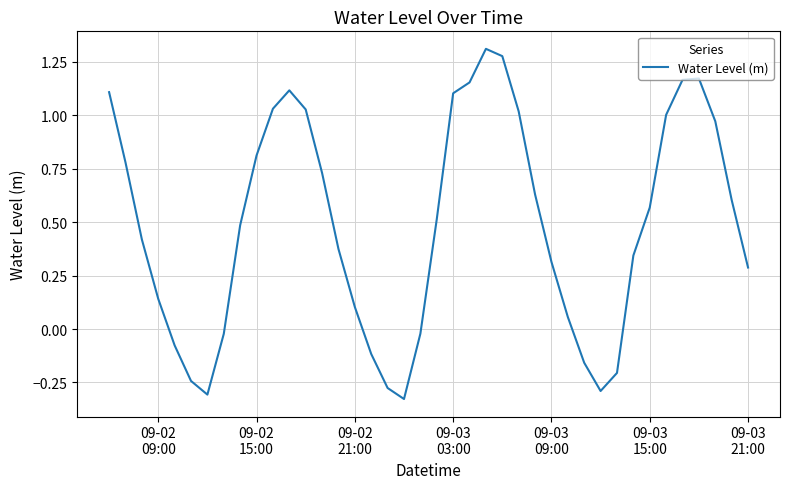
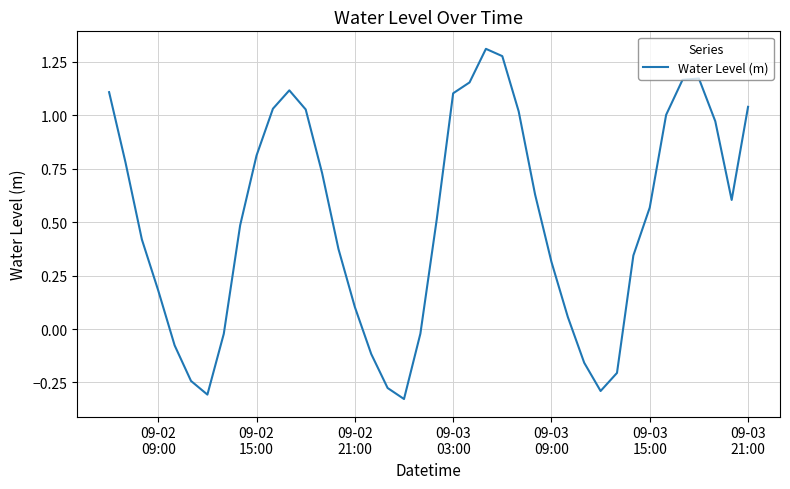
09-02 09:00: 0.14 -> 0.18
09-03 21:00: 0.29 -> 1.04
